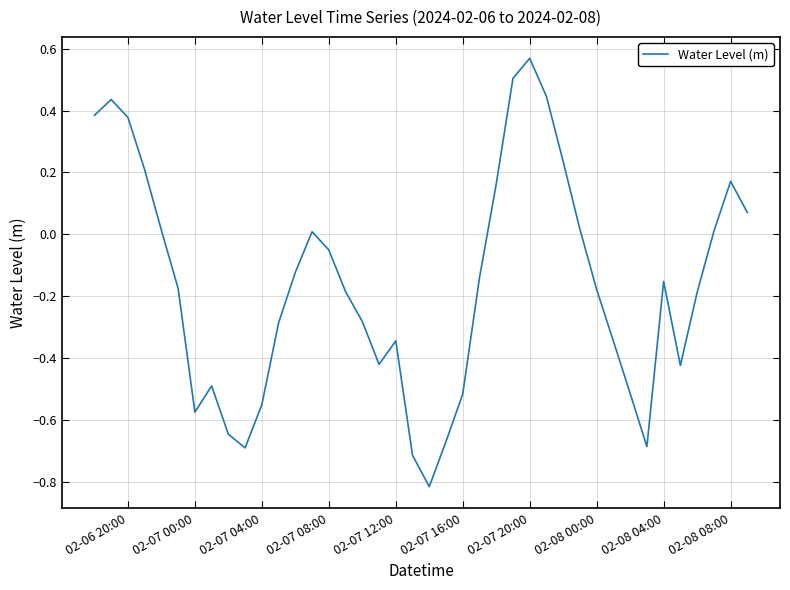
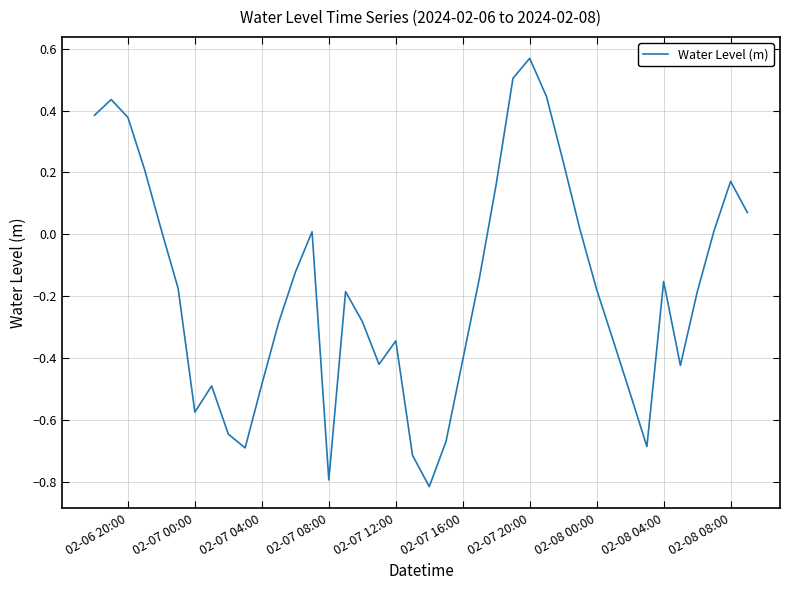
02-07 04:00: -0.55 -> -0.48
02-07 08:00: -0.05 -> -0.79
02-07 16:00: -0.52 -> -0.41
